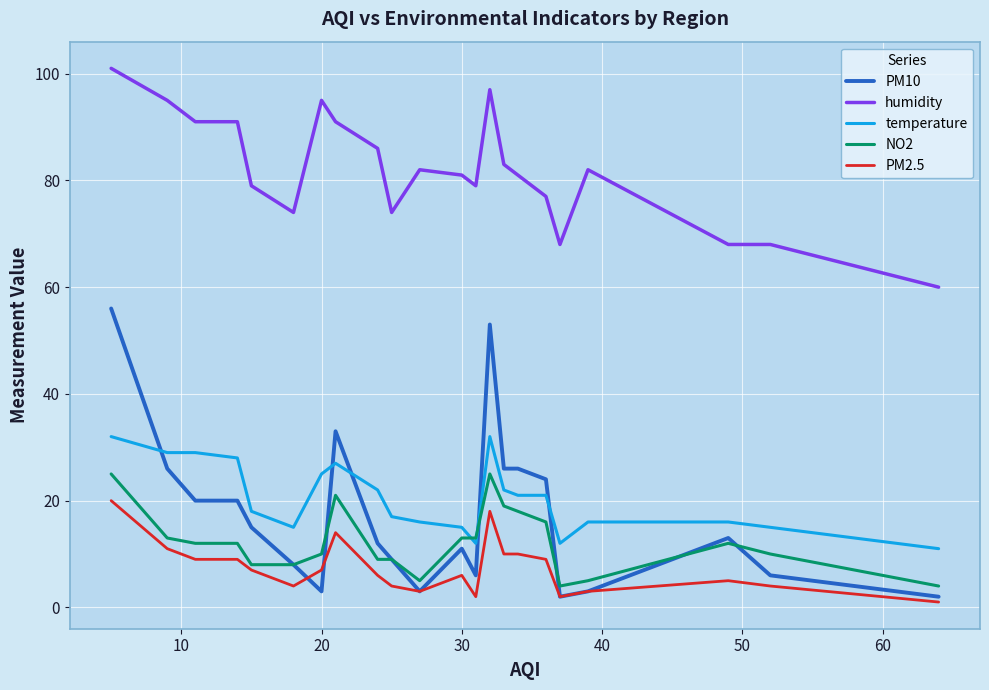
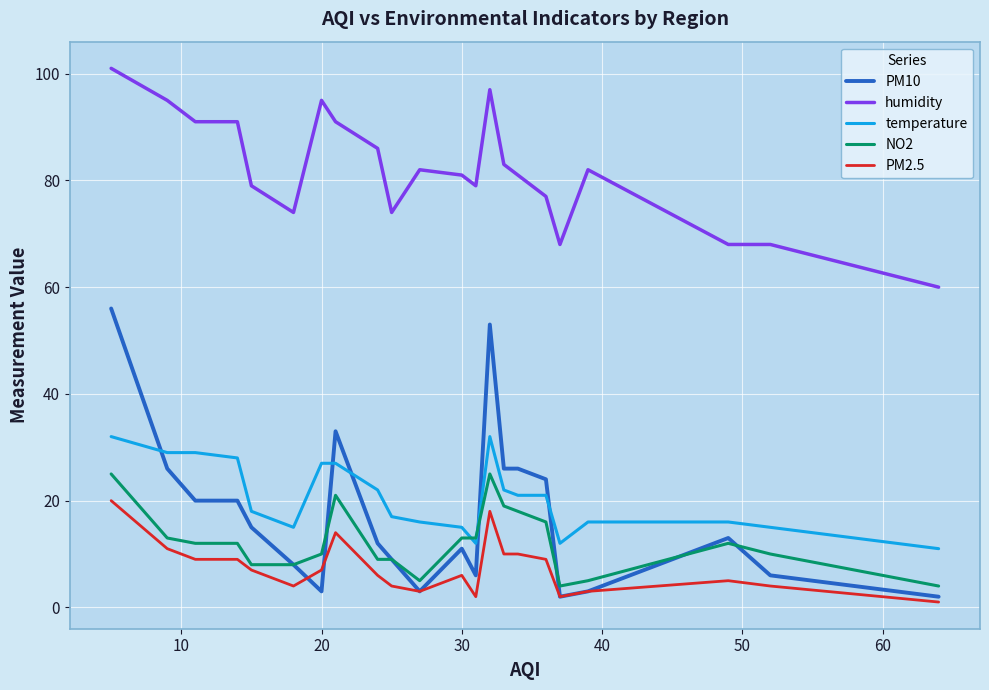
temperature, 20: 25 -> 27
